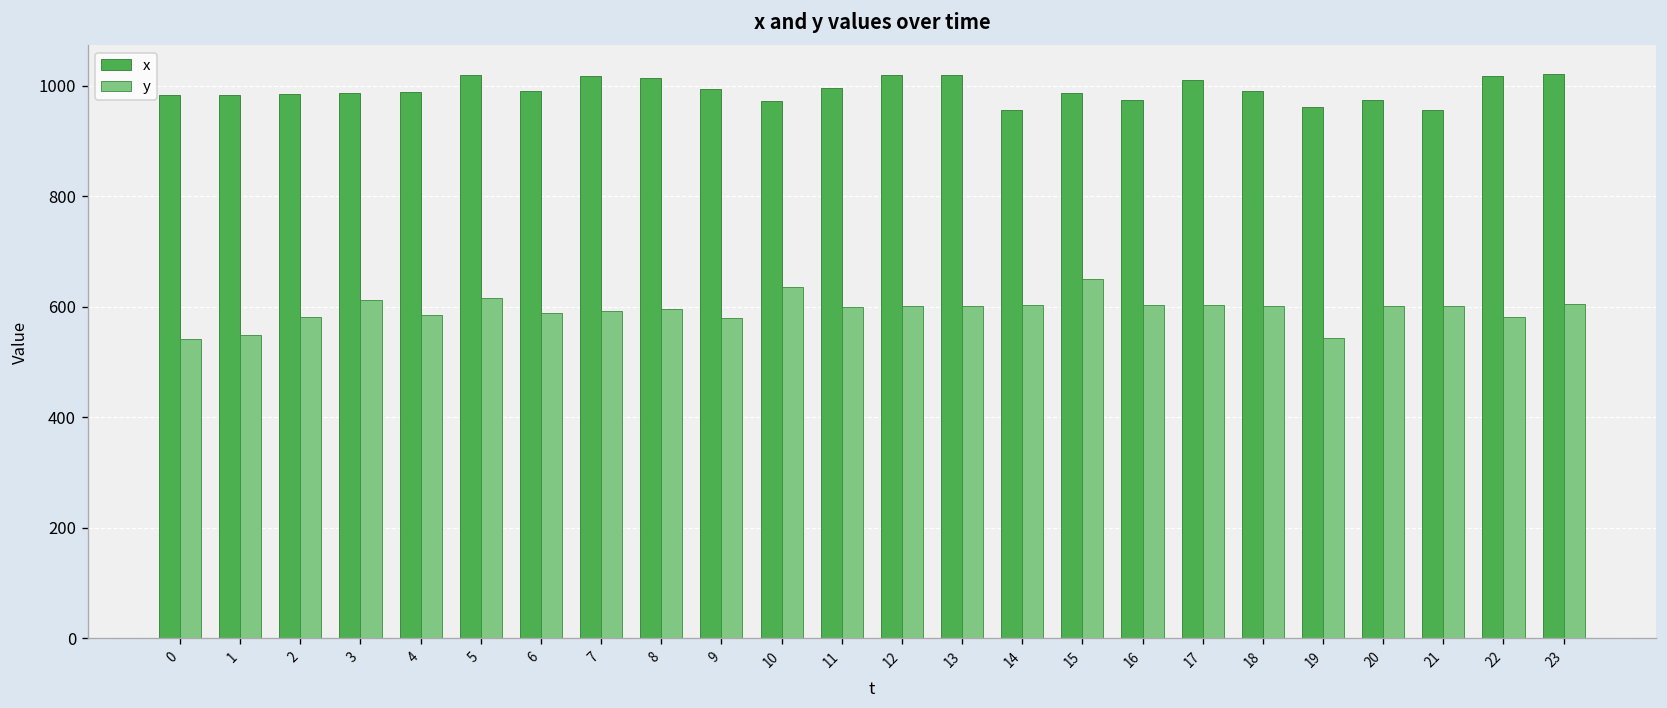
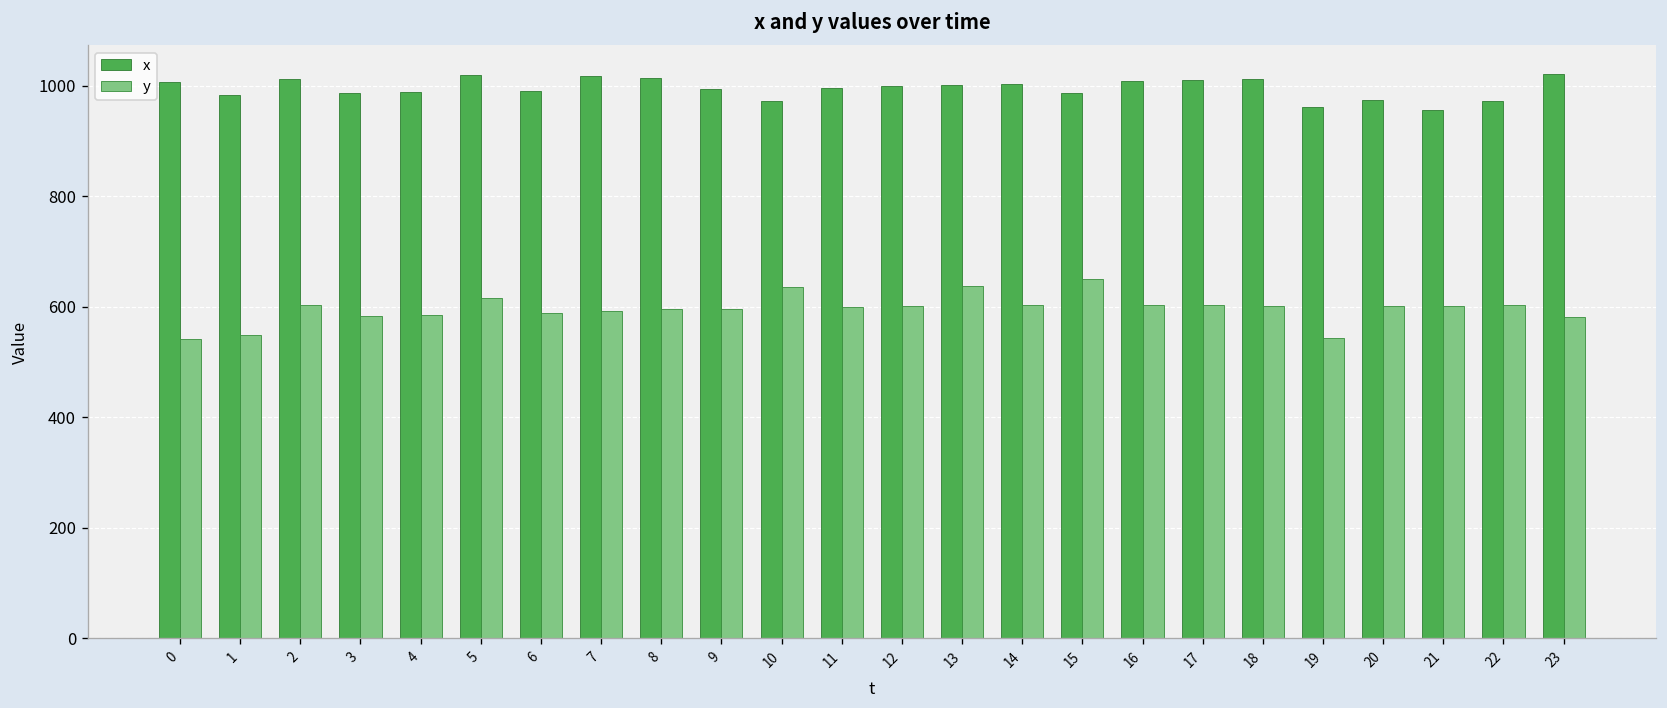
x, 0: 980 -> 1010
x, 2: 990 -> 1010
y, 2: 580 -> 600
y, 3: 610 -> 580
y, 9: 580 -> 600
x, 12: 1020 -> 1000
x, 13: 1020 -> 1000
y, 13: 600 -> 640
x, 14: 960 -> 1000
x, 16: 970 -> 1010
x, 18: 990 -> 1010
x, 22: 1020 -> 970
y, 22: 580 -> 600
y, 23: 610 -> 580
